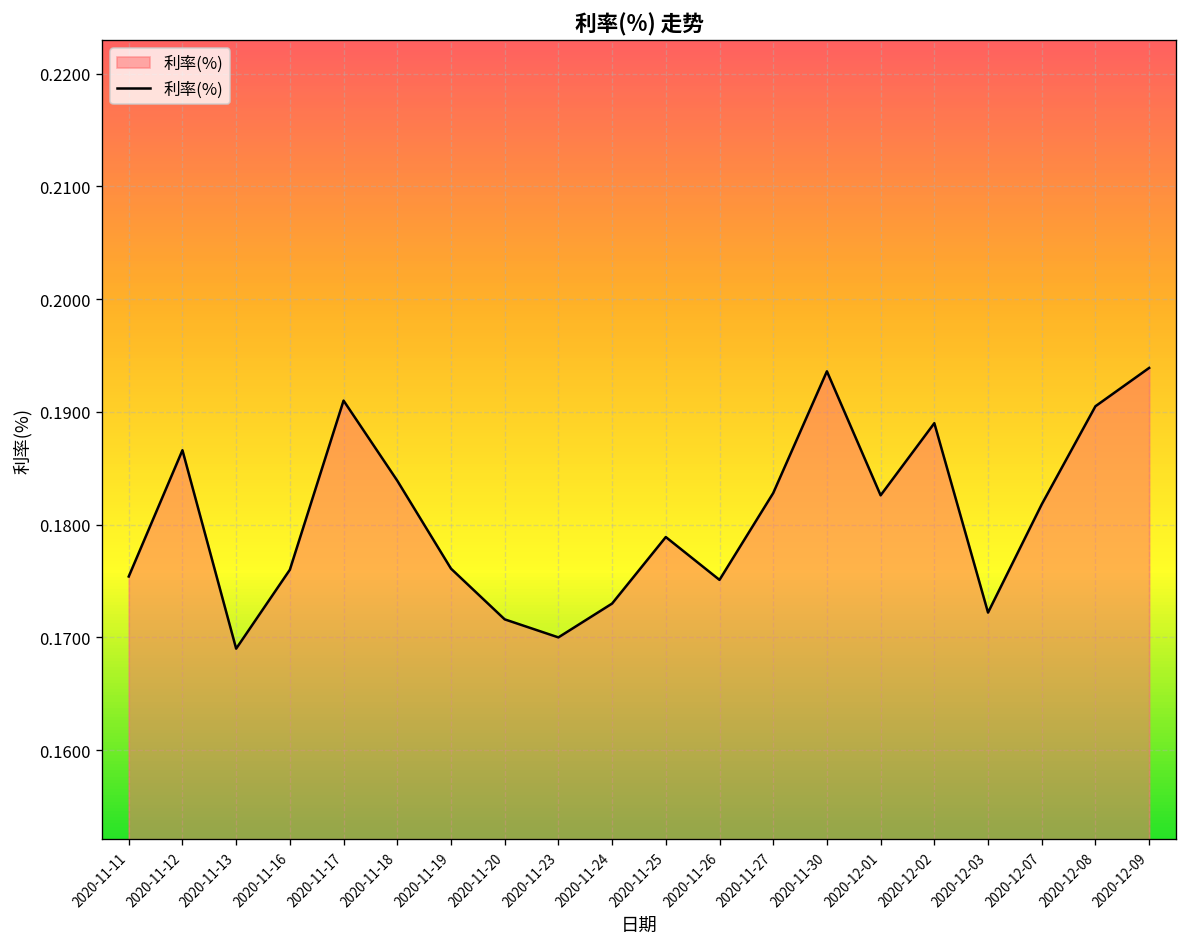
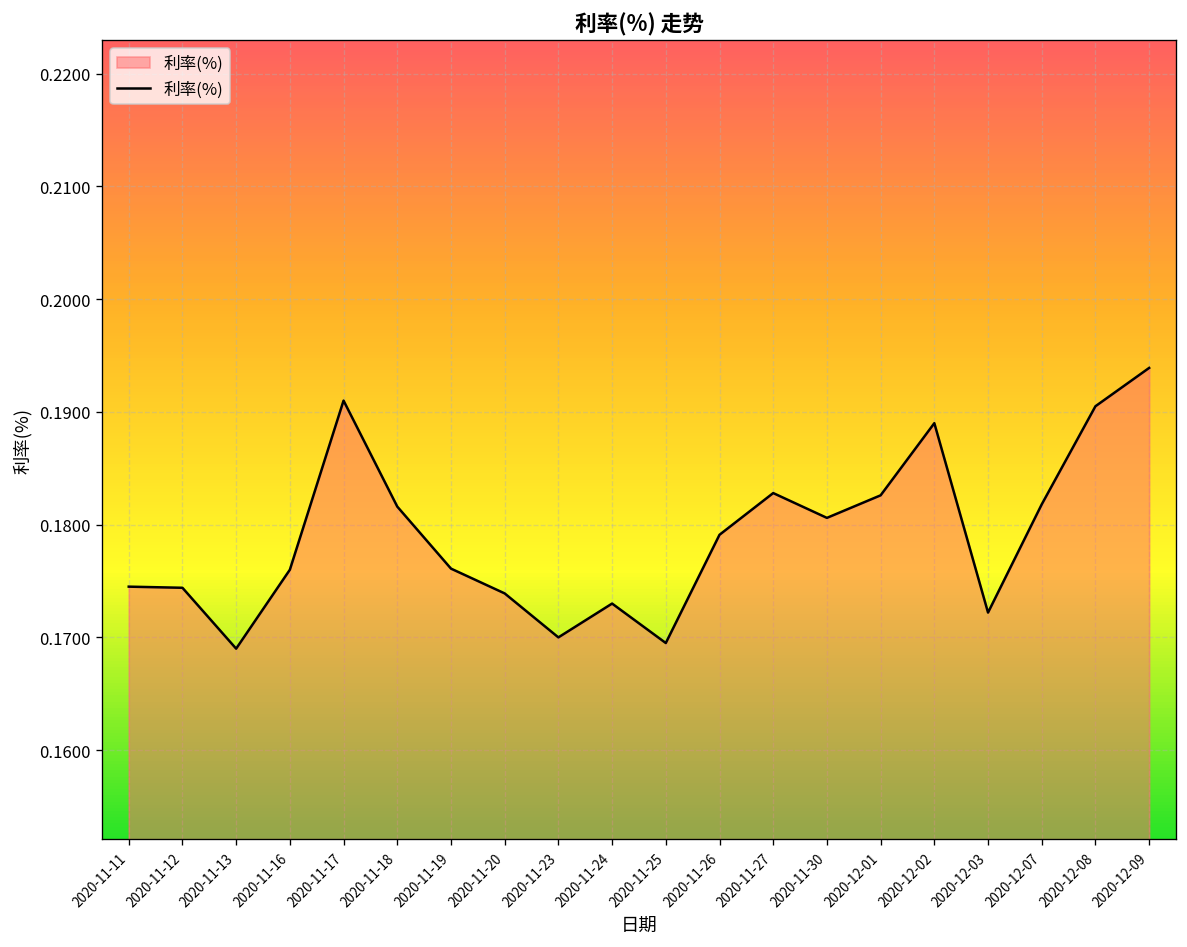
2020-11-11: 0.1754 -> 0.1745
2020-11-12: 0.187 -> 0.174
2020-11-18: 0.184 -> 0.182
2020-11-20: 0.172 -> 0.174
2020-11-25: 0.179 -> 0.170
2020-11-26: 0.175 -> 0.179
2020-11-30: 0.194 -> 0.181
